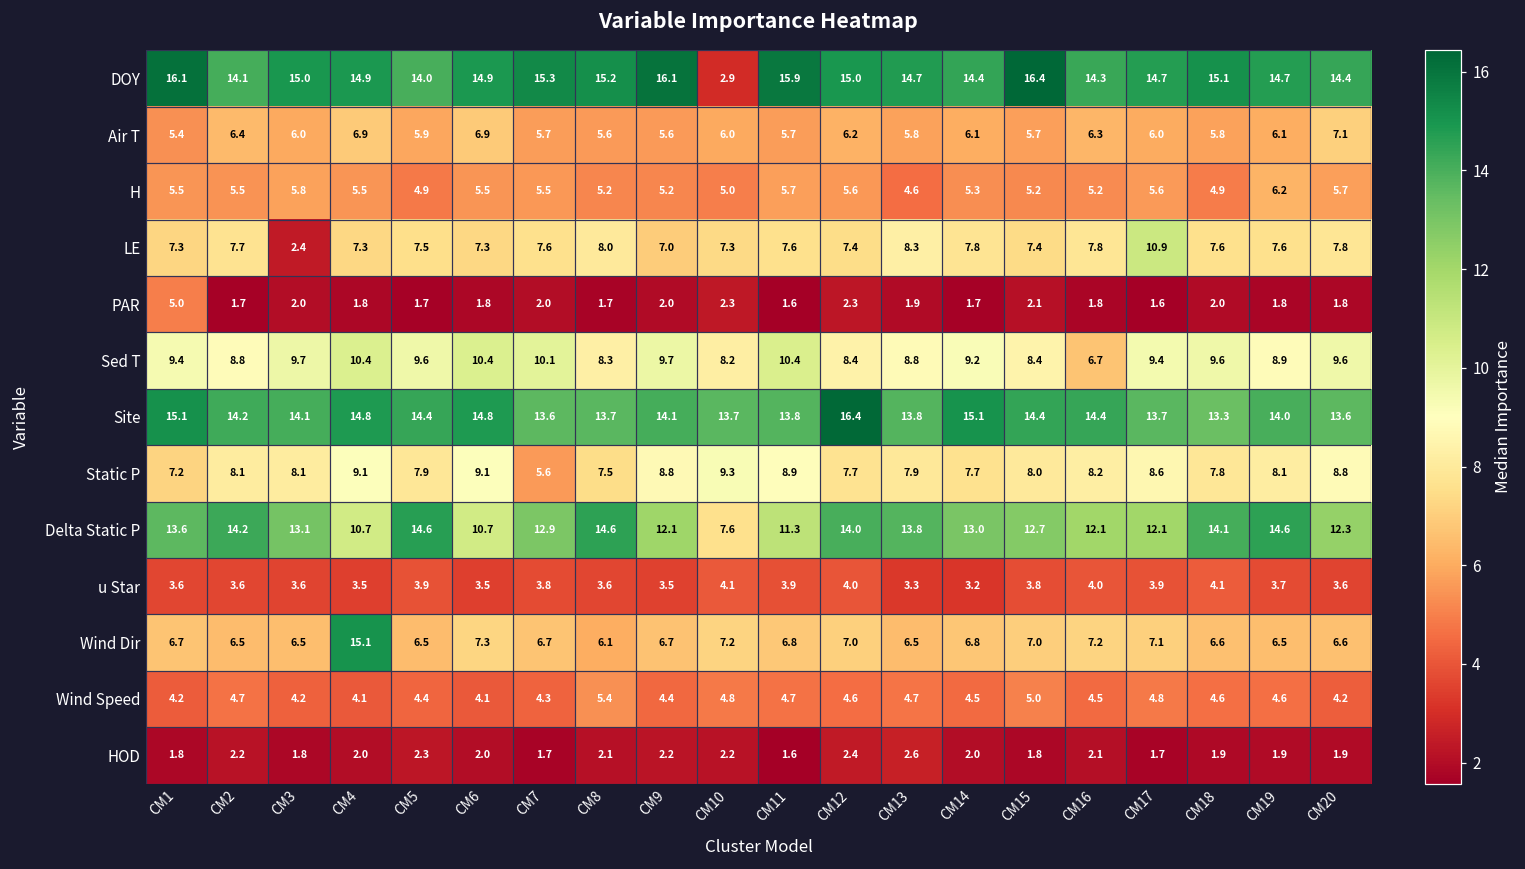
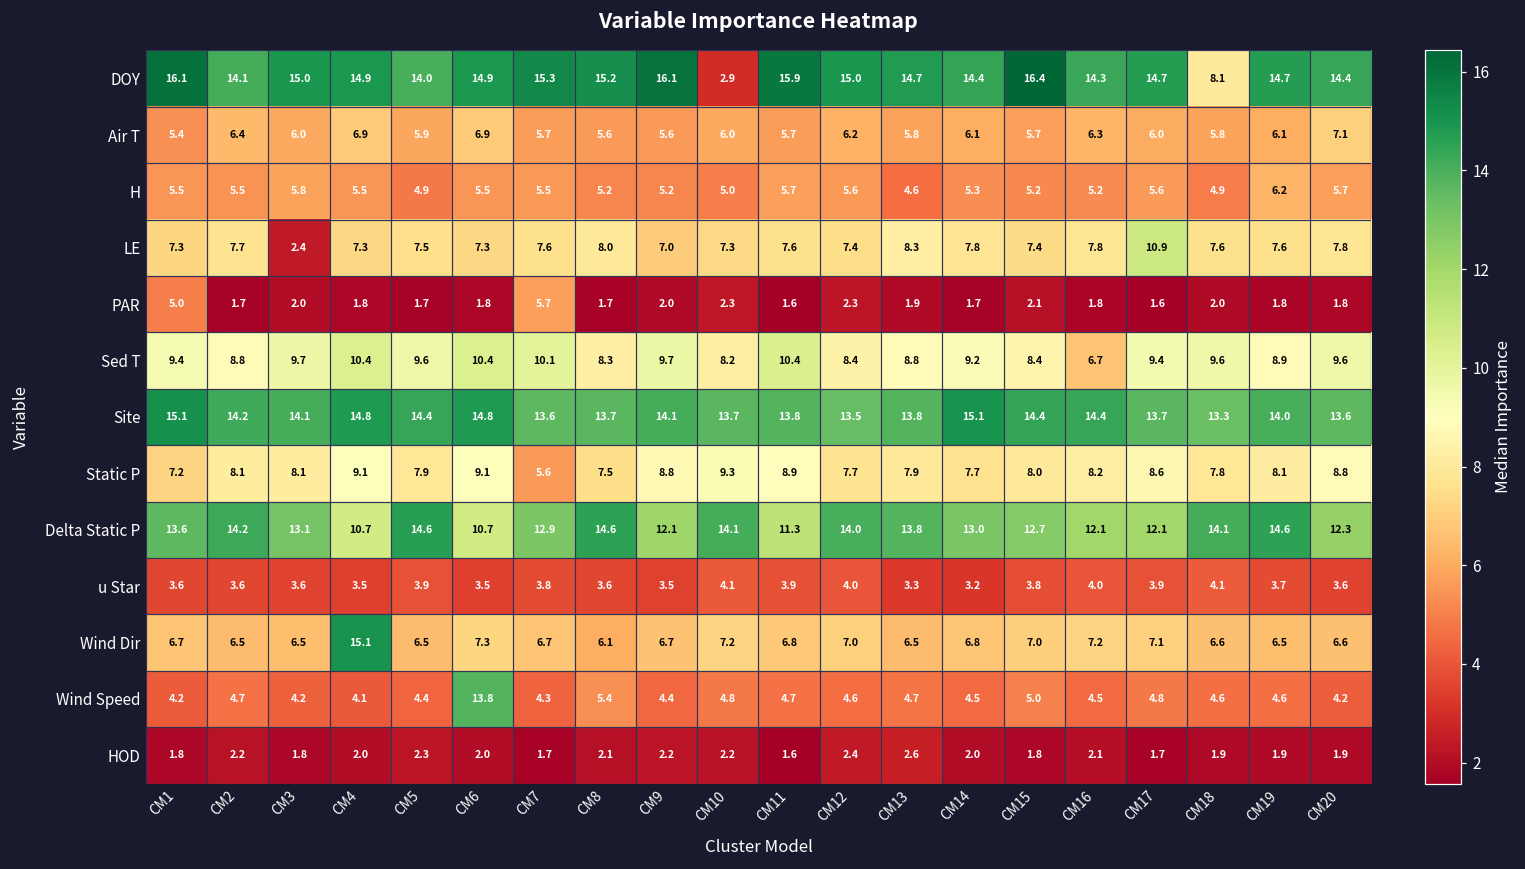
DOY, CM18: 15.1 -> 8.1
PAR, CM7: 2.0 -> 5.7
Site, CM12: 16.4 -> 13.5
Delta Static P, CM10: 7.6 -> 14.1
Wind Speed, CM6: 4.1 -> 13.8
